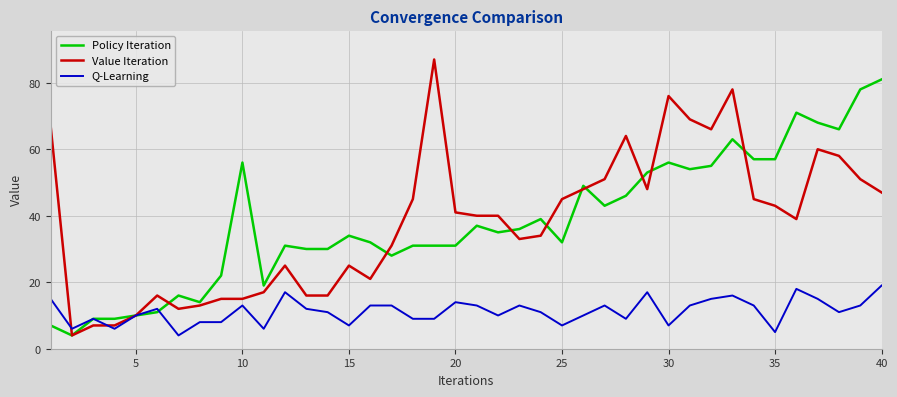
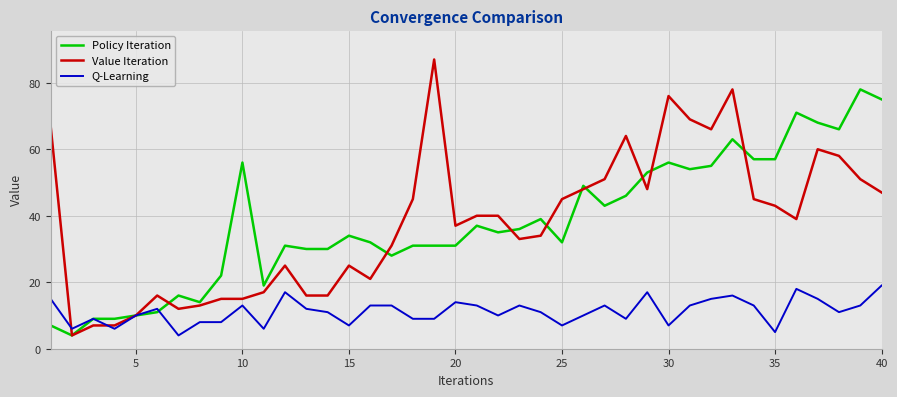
Value Iteration, 20: 41 -> 37
Policy Iteration, 40: 81 -> 75
